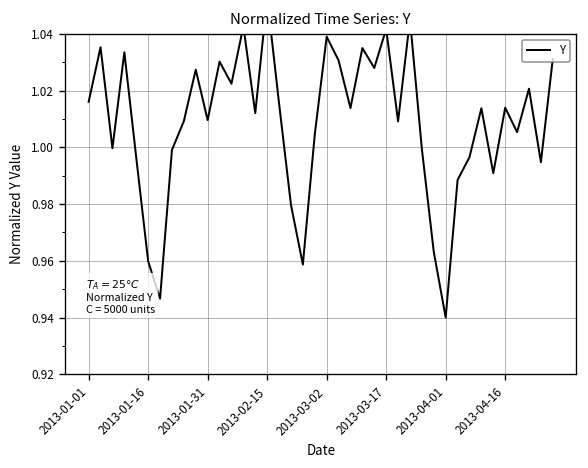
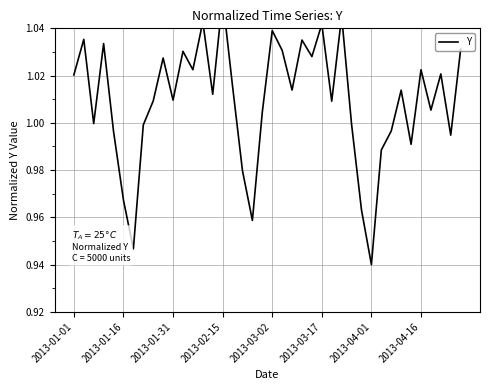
2013-01-01: 1.016 -> 1.020
2013-01-16: 0.960 -> 0.967
2013-04-16: 1.014 -> 1.022
